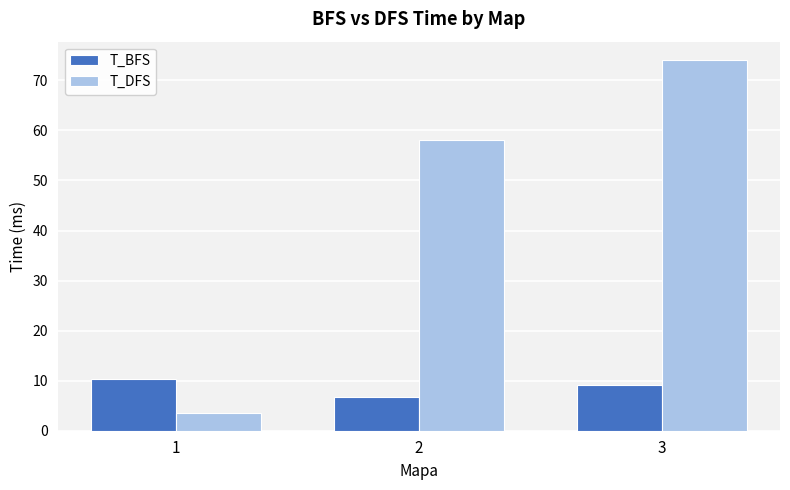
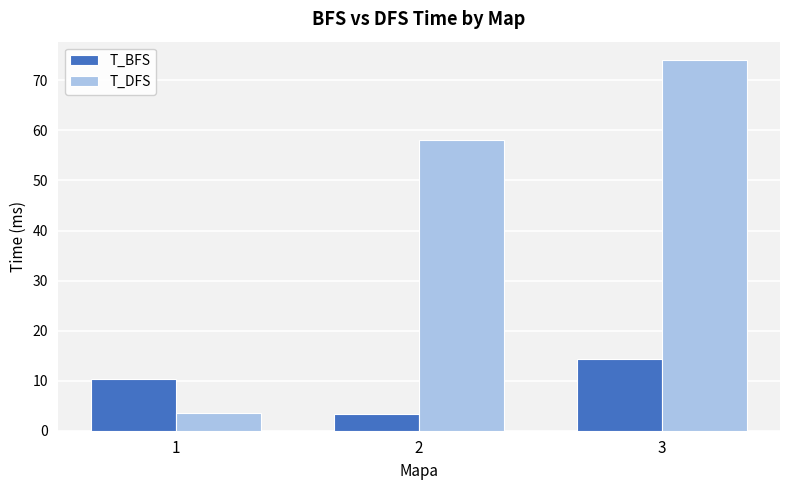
T_BFS, 2: 7 -> 3
T_BFS, 3: 9 -> 14
